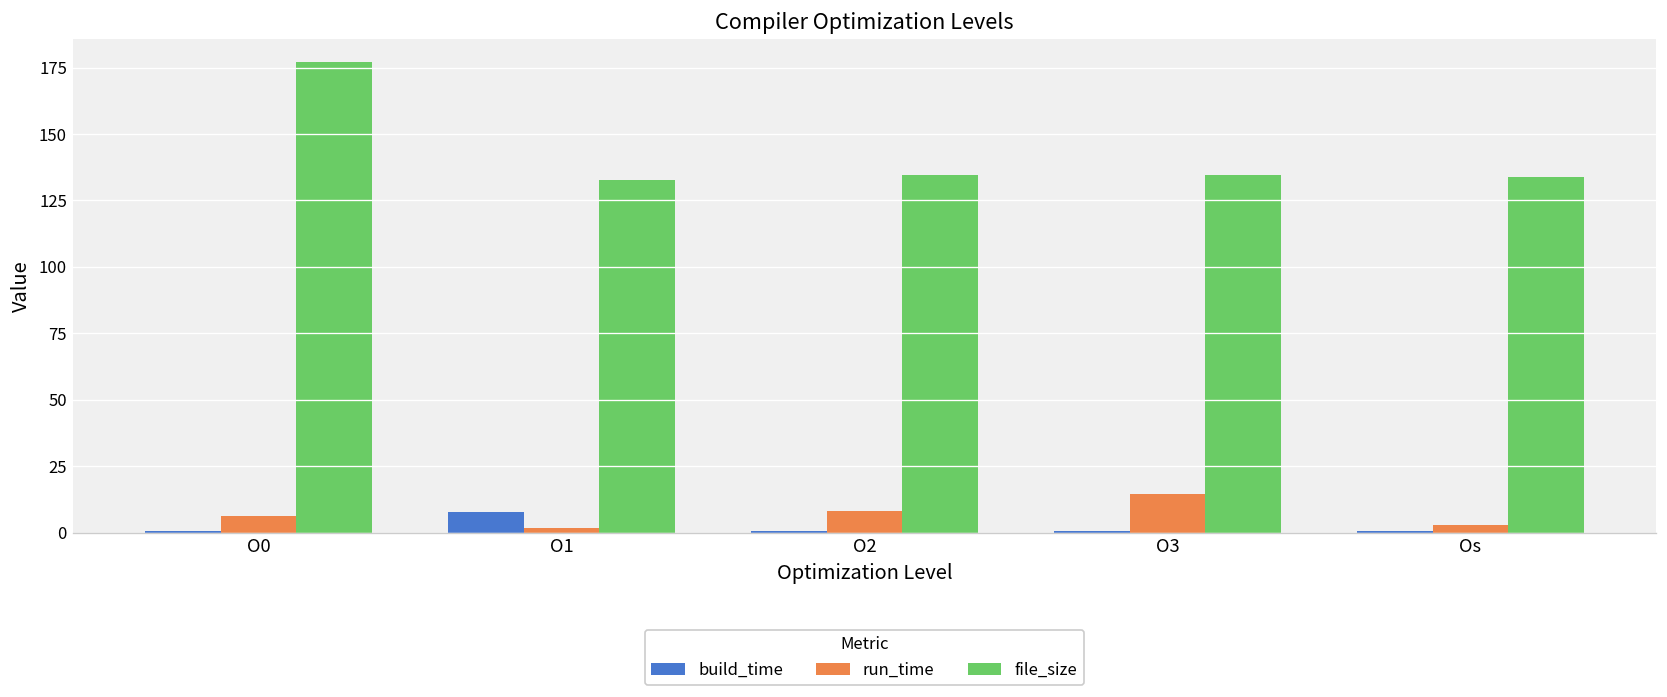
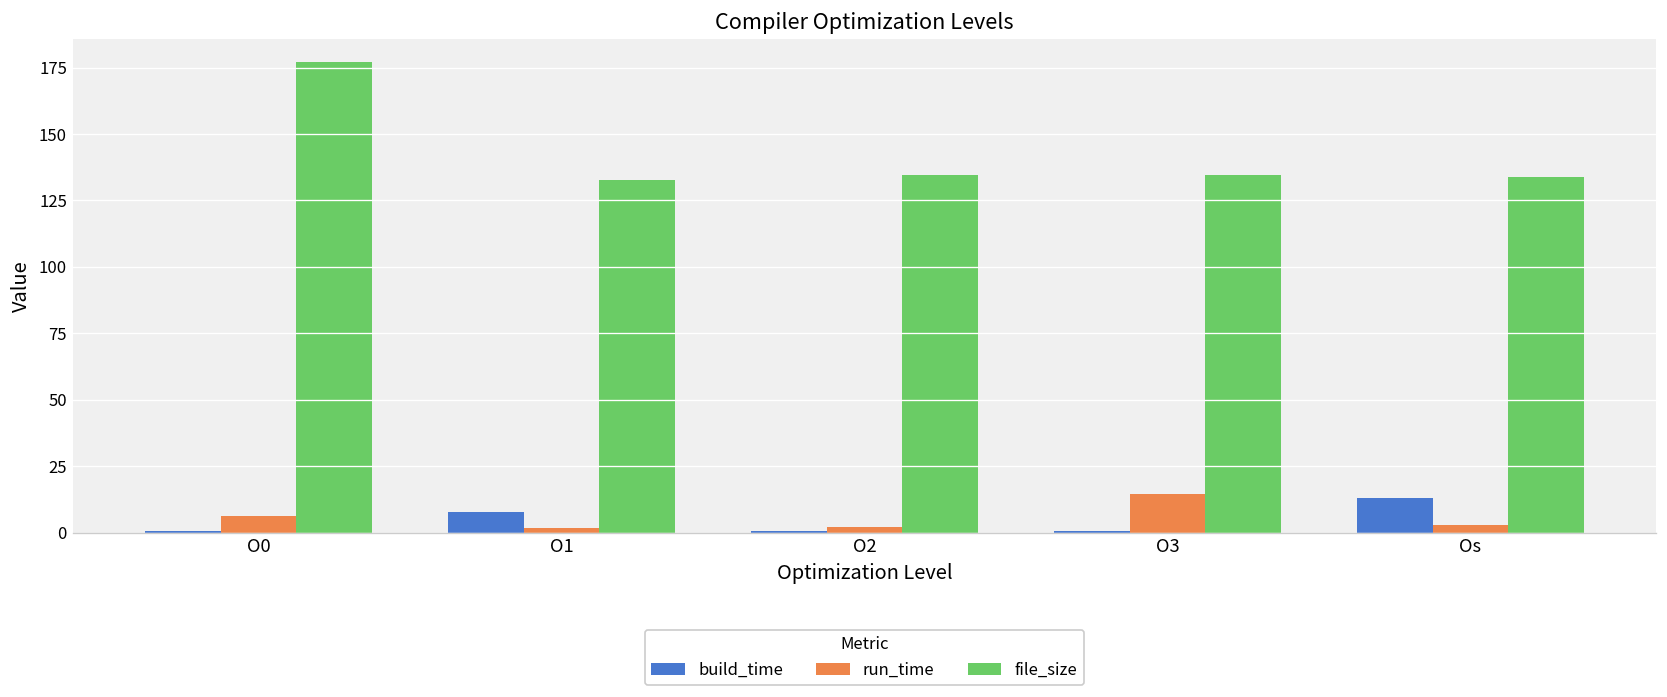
run_time, O2: 8 -> 2
build_time, Os: 1 -> 13
